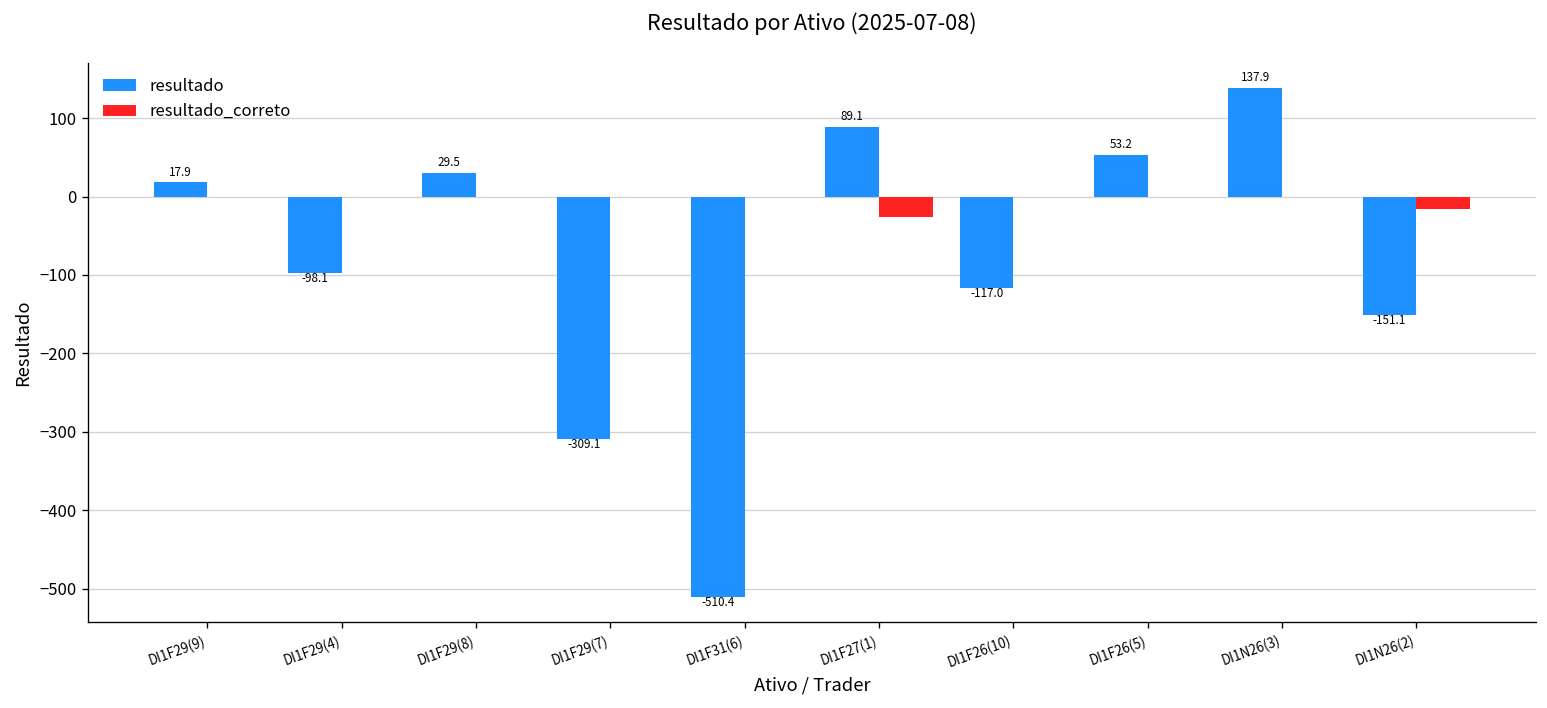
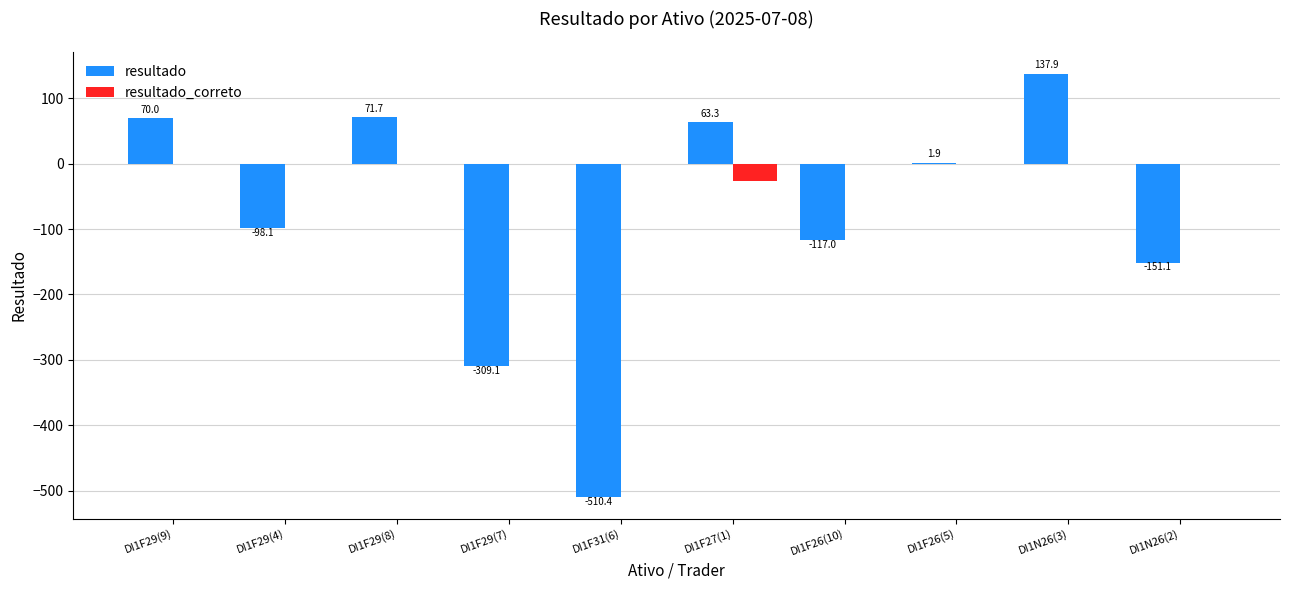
resultado, DI1F29(9): 17.9 -> 70.0
resultado, DI1F29(8): 29.5 -> 71.7
resultado, DI1F27(1): 89.1 -> 63.3
resultado, DI1F26(5): 53.2 -> 1.9
resultado_correto, DI1N26(2): -20 -> 0
